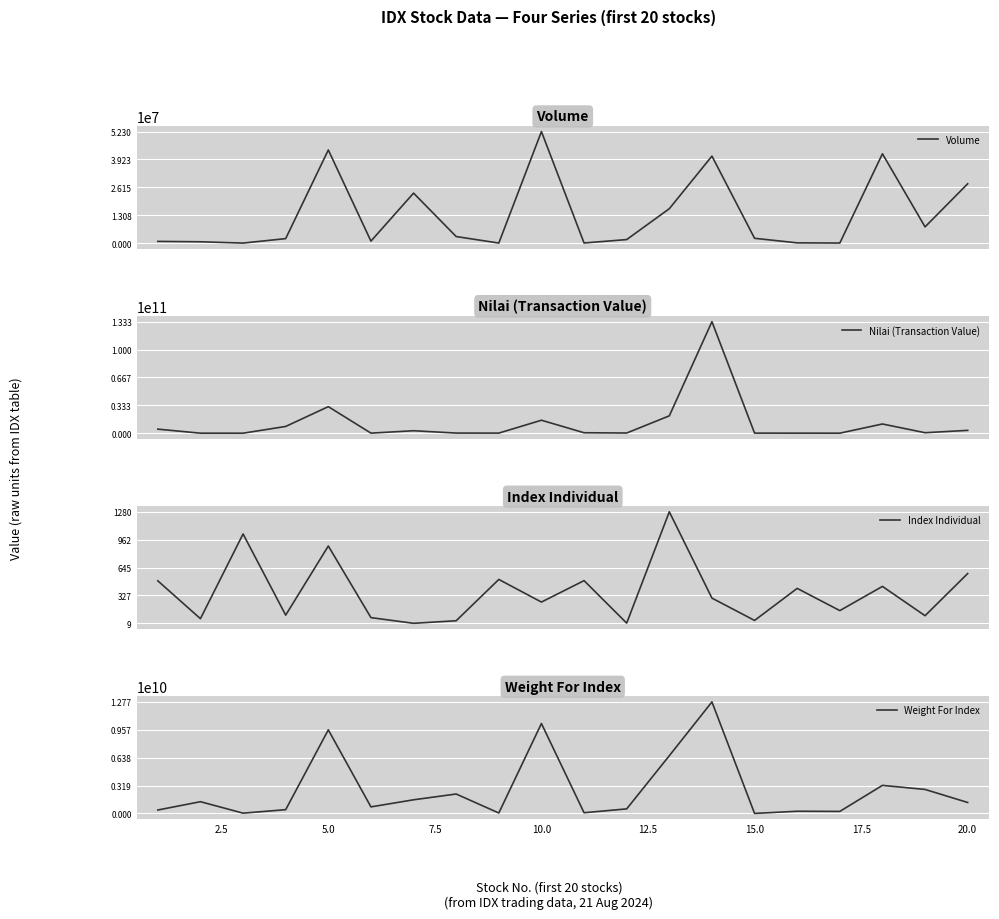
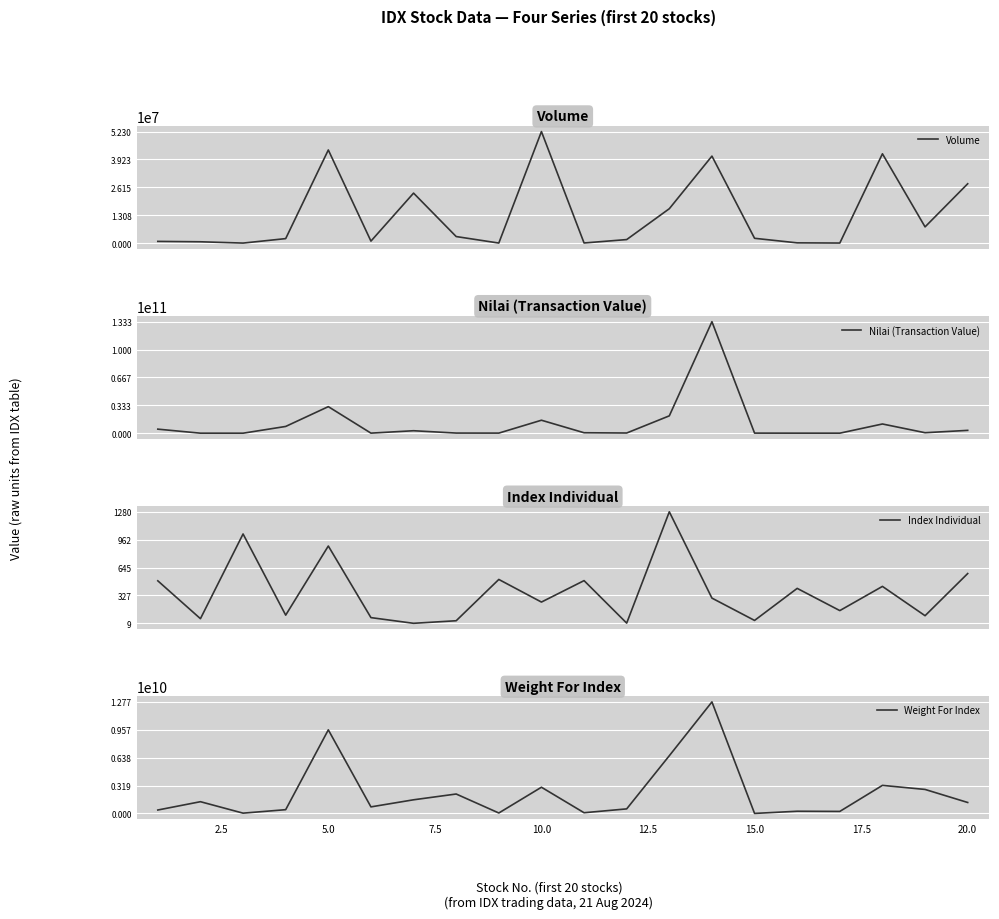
Weight For Index, 10.0: 10000000000 -> 3000000000
